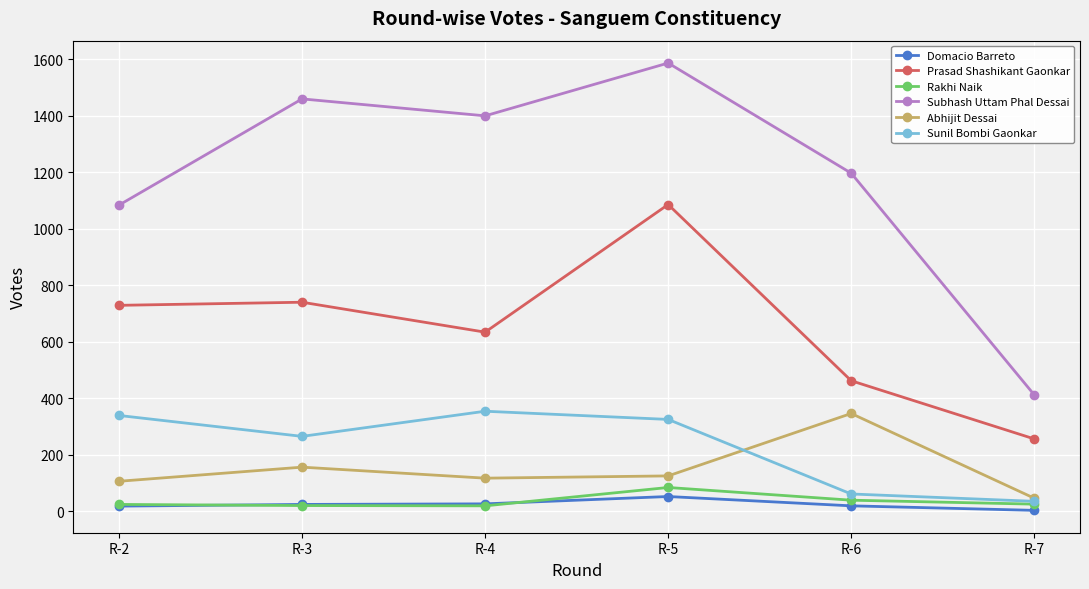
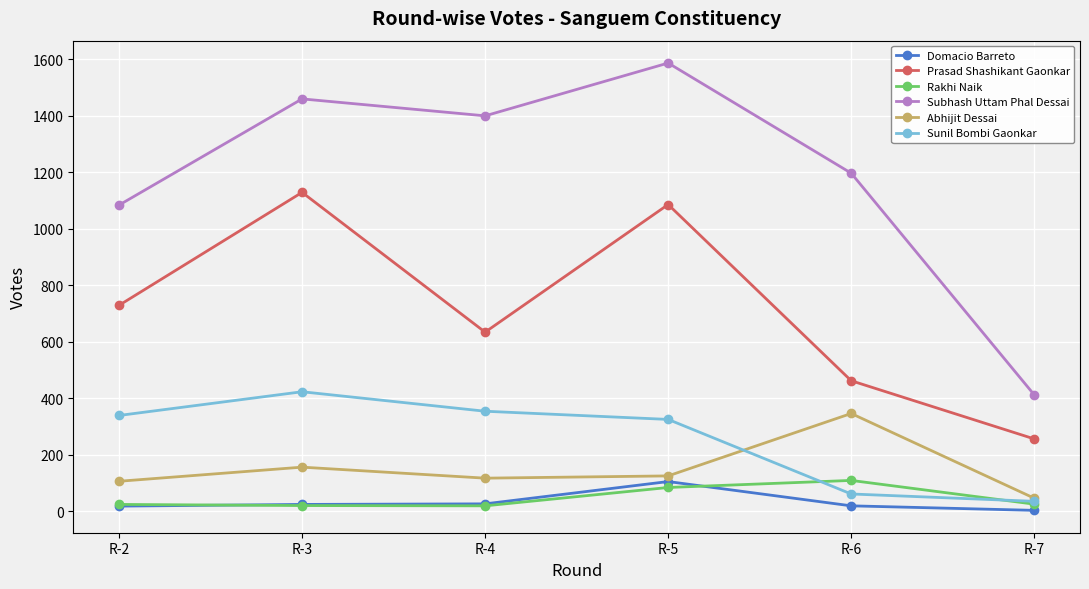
Prasad Shashikant Gaonkar, R-3: 740 -> 1130
Sunil Bombi Gaonkar, R-3: 270 -> 420
Domacio Barreto, R-5: 50 -> 110
Rakhi Naik, R-6: 40 -> 110
